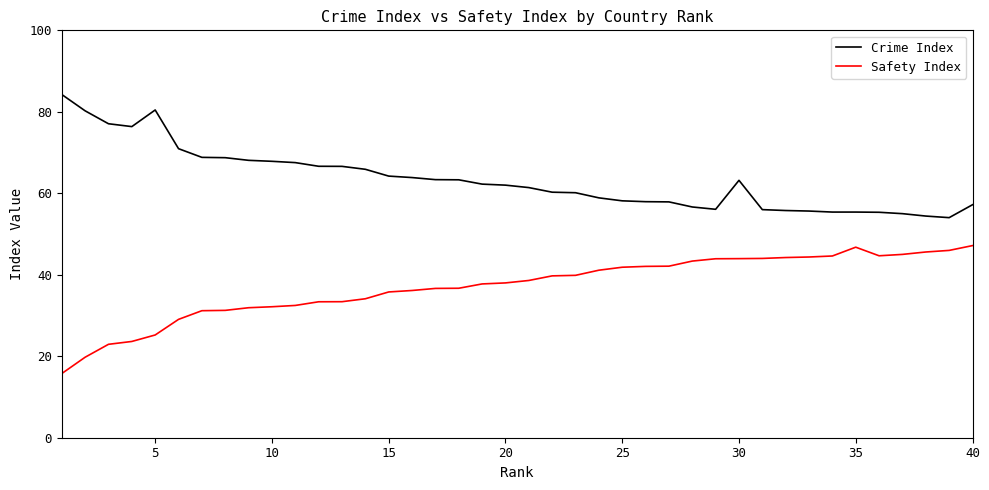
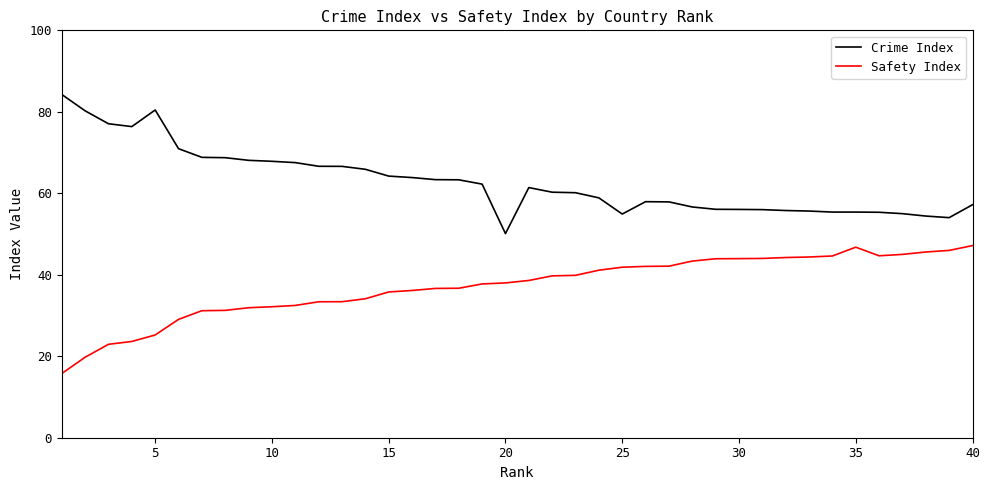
Crime Index, 20: 62 -> 50
Crime Index, 25: 58 -> 55
Crime Index, 30: 63 -> 56
